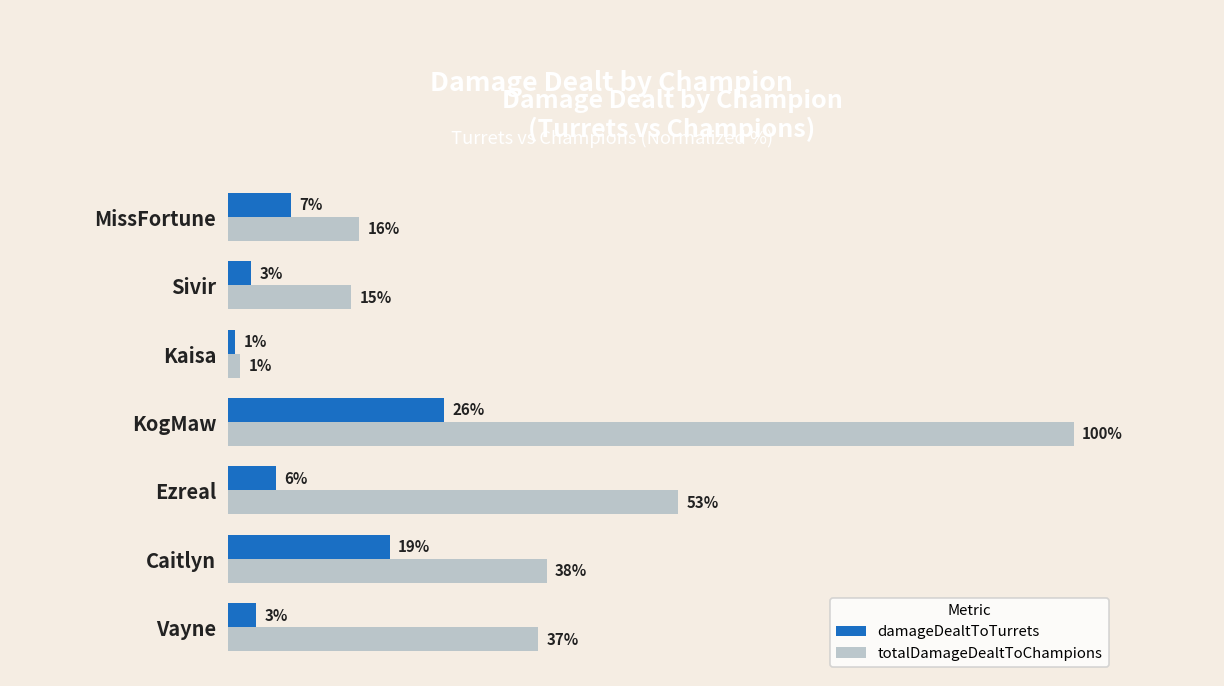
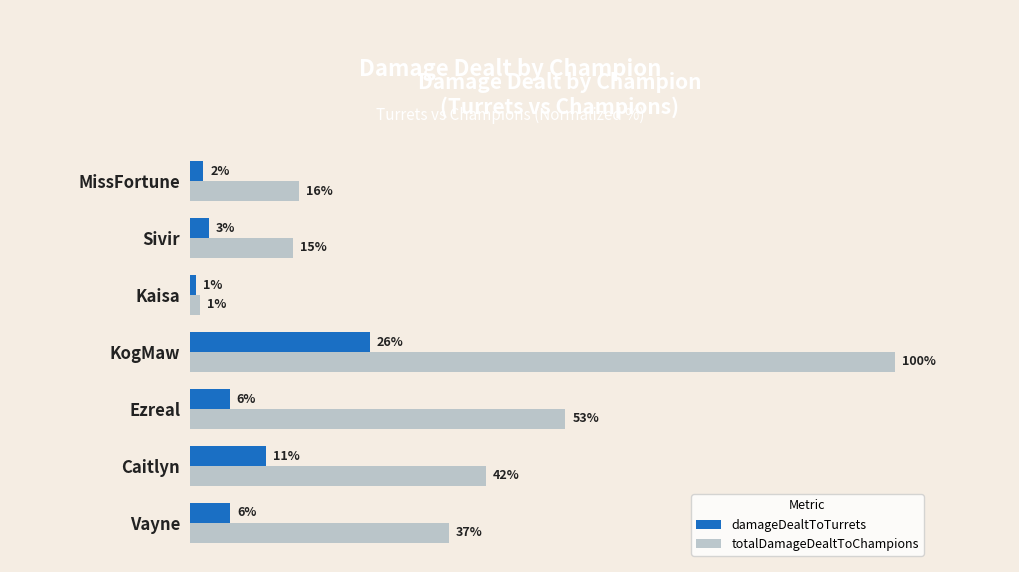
damageDealtToTurrets, MissFortune: 7% -> 2%
damageDealtToTurrets, Caitlyn: 19% -> 11%
totalDamageDealtToChampions, Caitlyn: 38% -> 42%
damageDealtToTurrets, Vayne: 3% -> 6%
